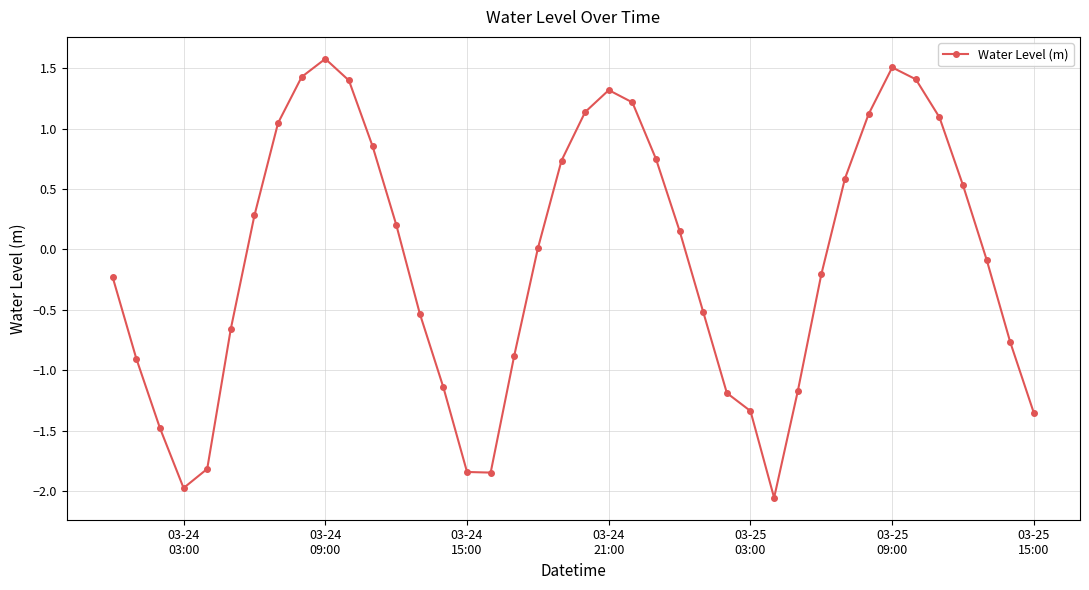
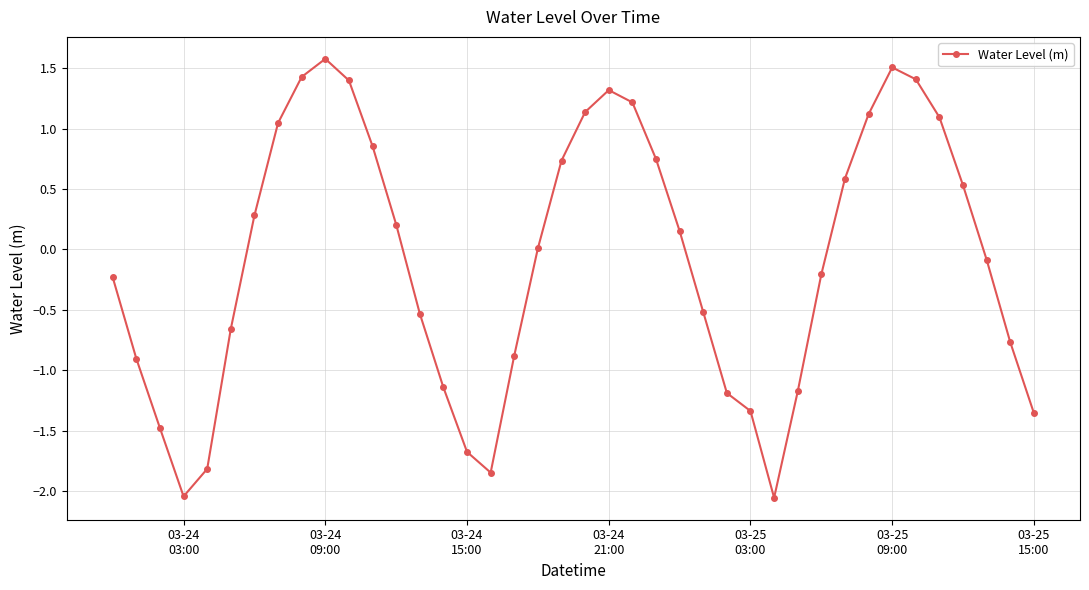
03-24 03:00: -1.98 -> -2.05
03-24 15:00: -1.84 -> -1.68
